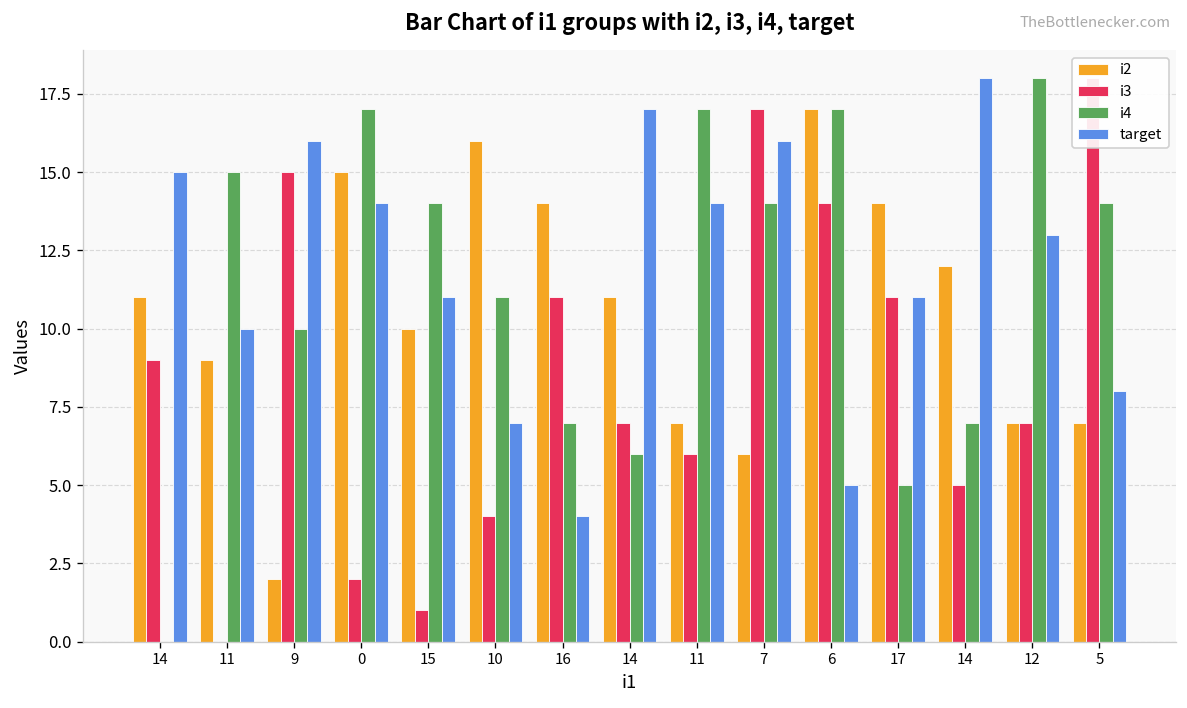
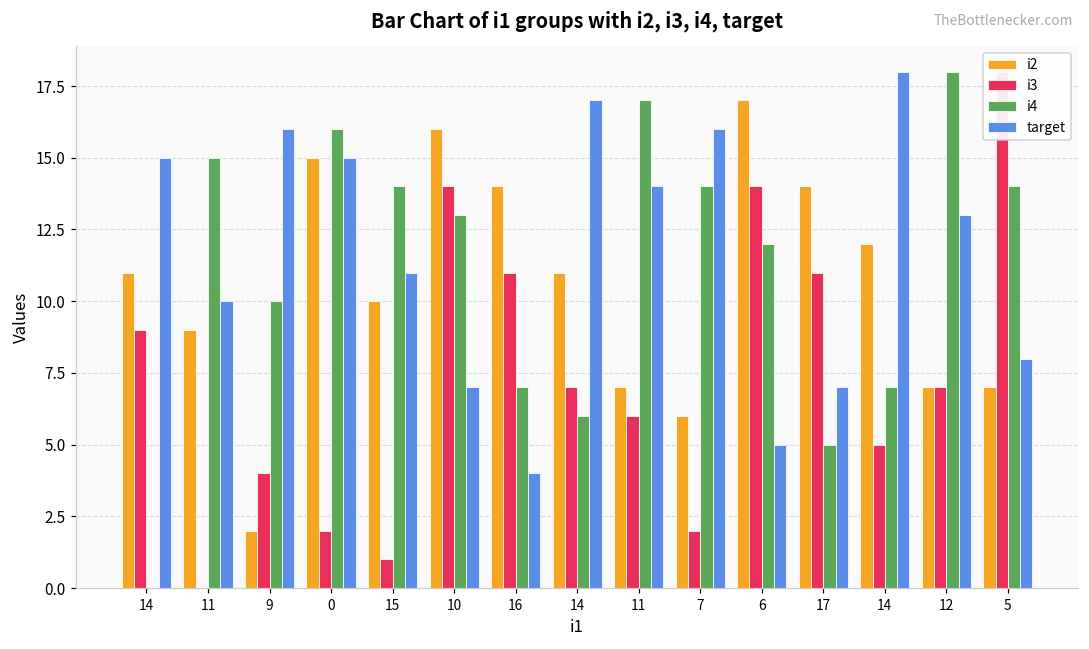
i3, 9: 15 -> 4
i4, 0: 17 -> 16
target, 0: 14 -> 15
i3, 10: 4 -> 14
i4, 10: 11 -> 13
i3, 7: 17 -> 2
i4, 6: 17 -> 12
target, 17: 11 -> 7
